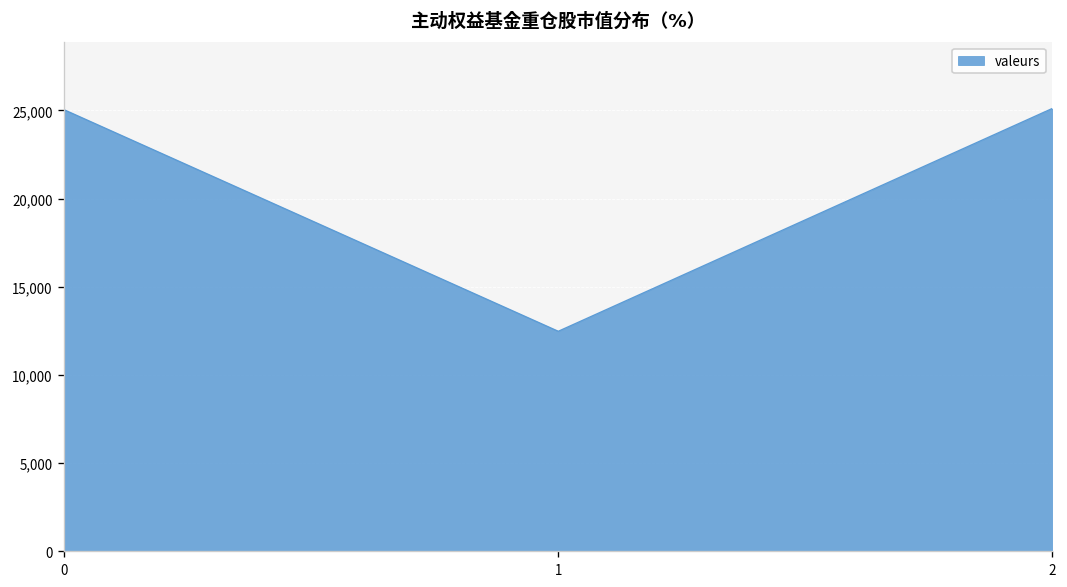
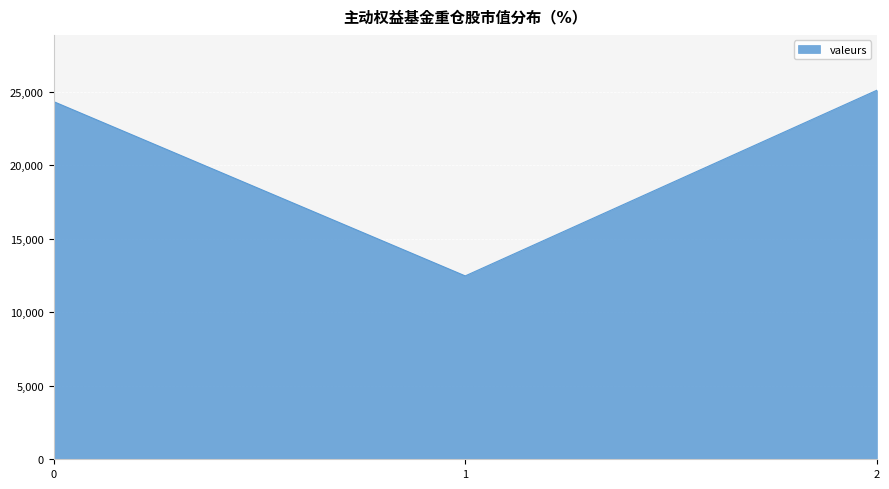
0: 25,000 -> 24,300
